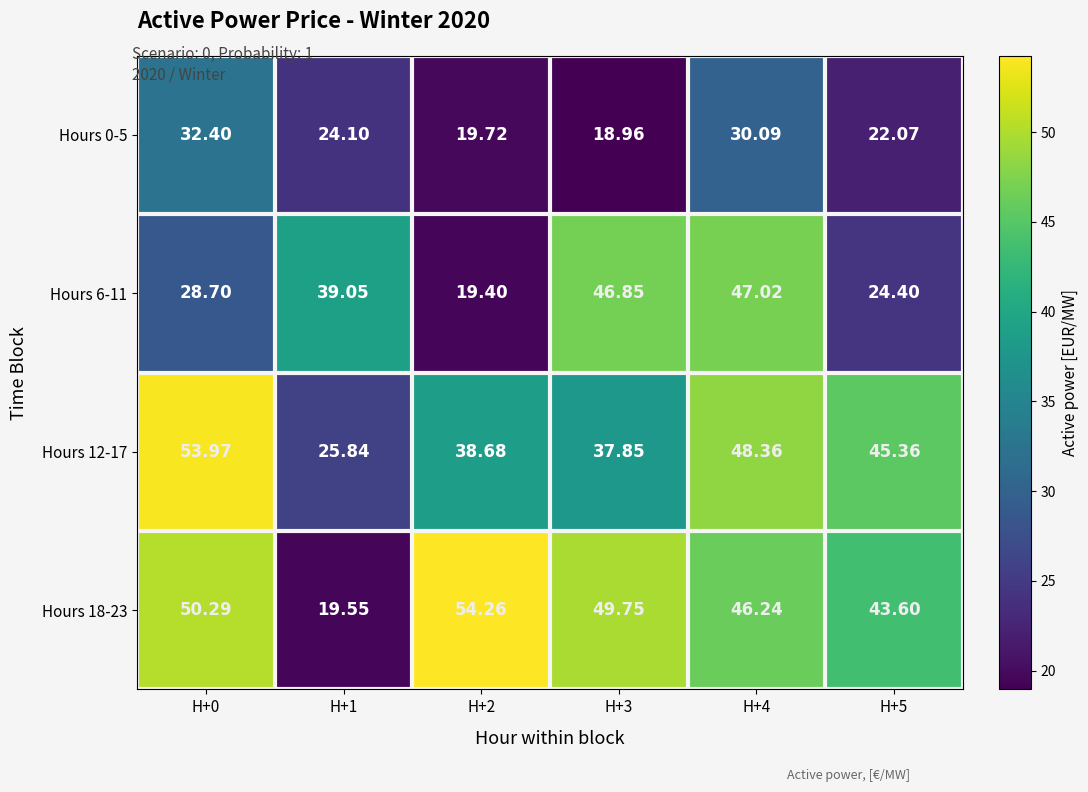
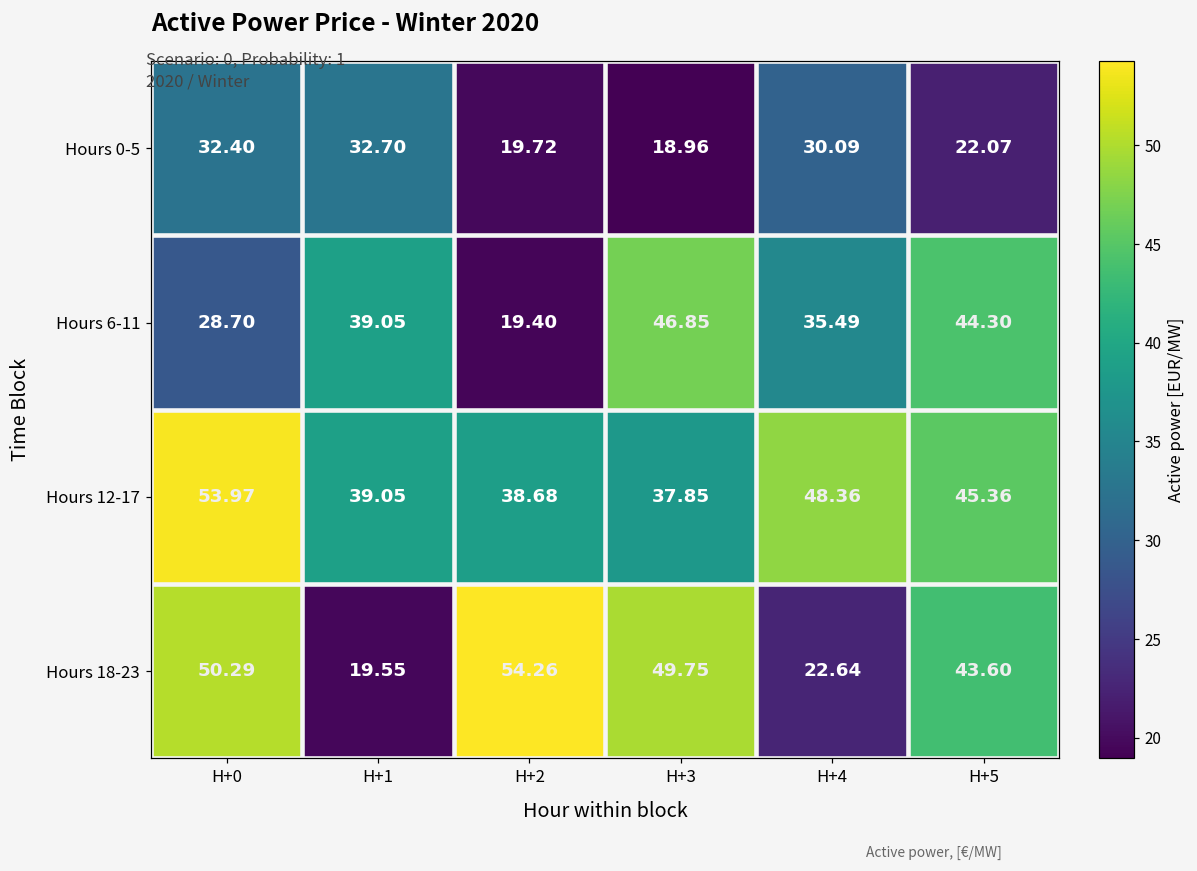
Hours 0-5, H+1: 24.10 -> 32.70
Hours 6-11, H+4: 47.02 -> 35.49
Hours 6-11, H+5: 24.40 -> 44.30
Hours 12-17, H+1: 25.84 -> 39.05
Hours 18-23, H+4: 46.24 -> 22.64
